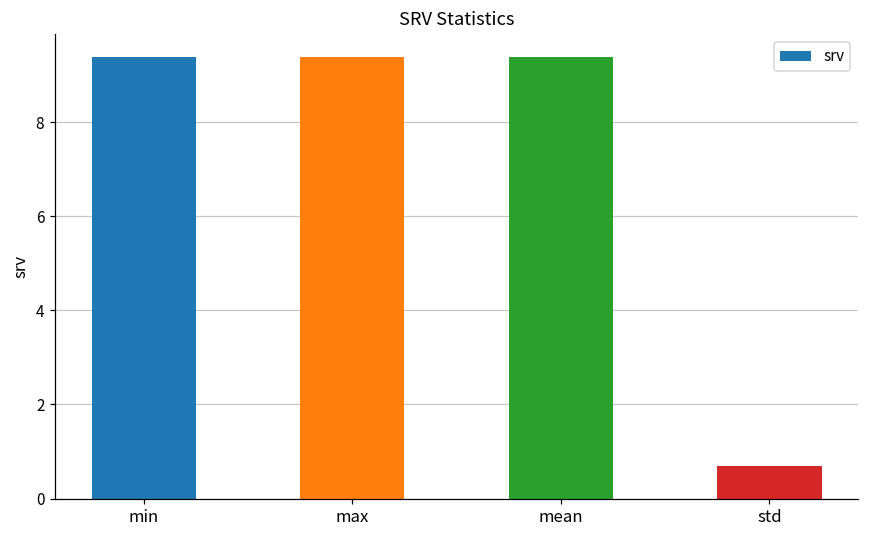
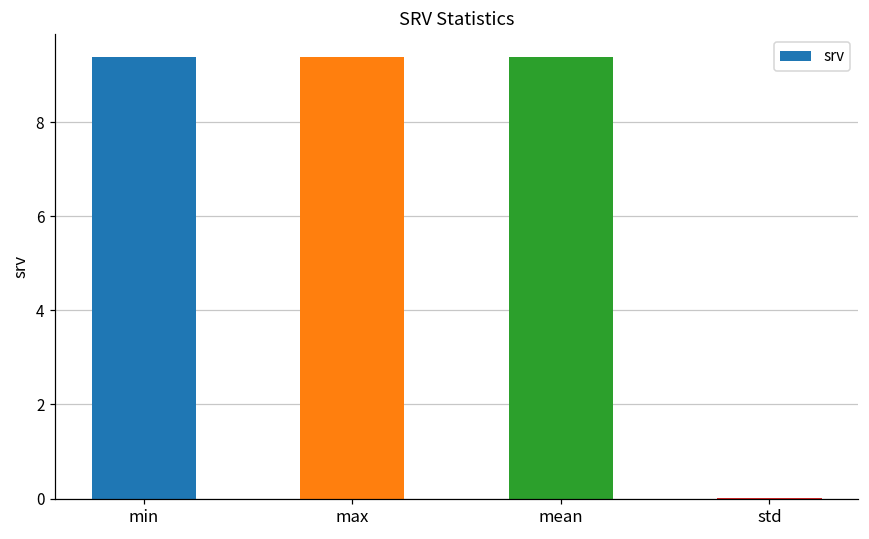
std: 0.7 -> 0.0
